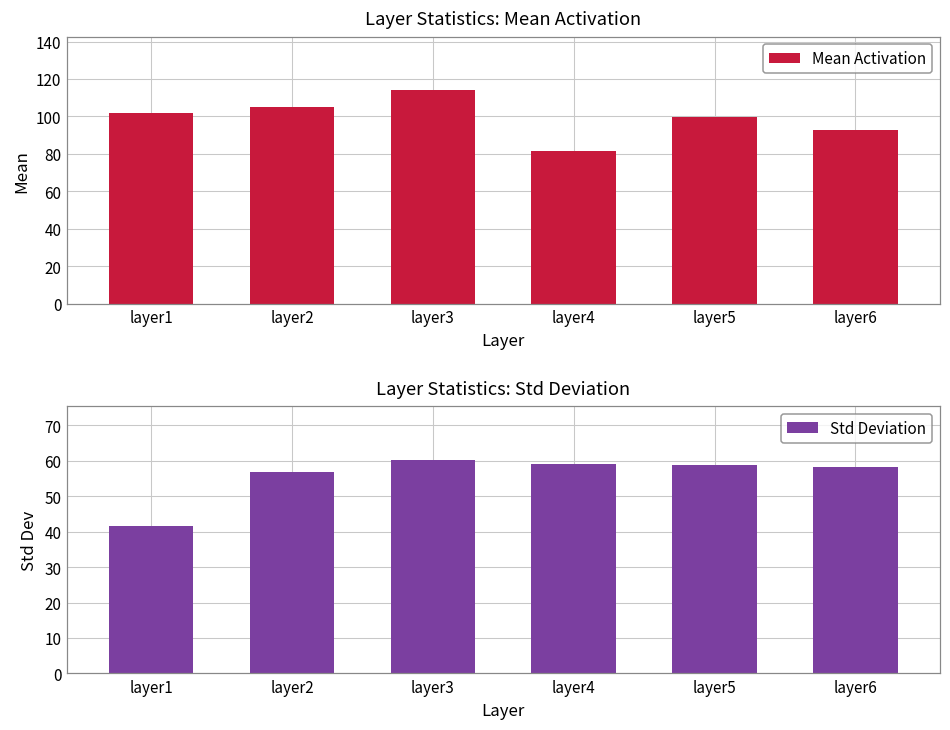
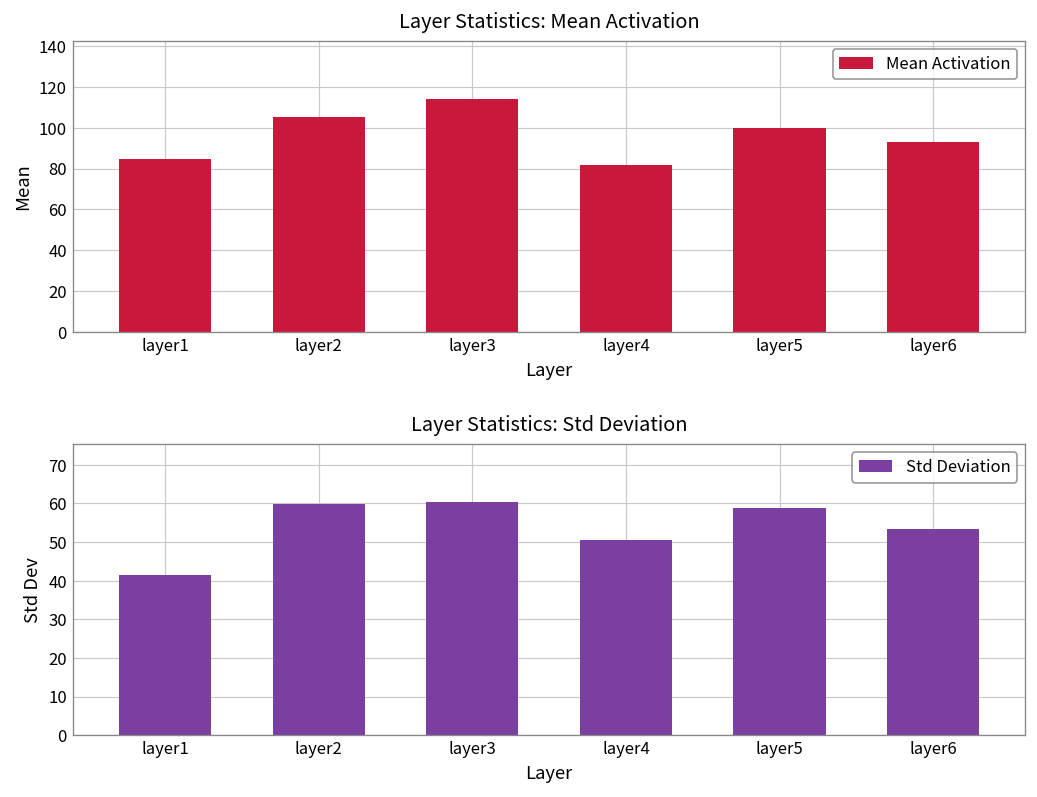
Layer Statistics: Mean Activation, layer1: 102 -> 85
Layer Statistics: Std Deviation, layer2: 57 -> 60
Layer Statistics: Std Deviation, layer4: 59 -> 51
Layer Statistics: Std Deviation, layer6: 58 -> 53
